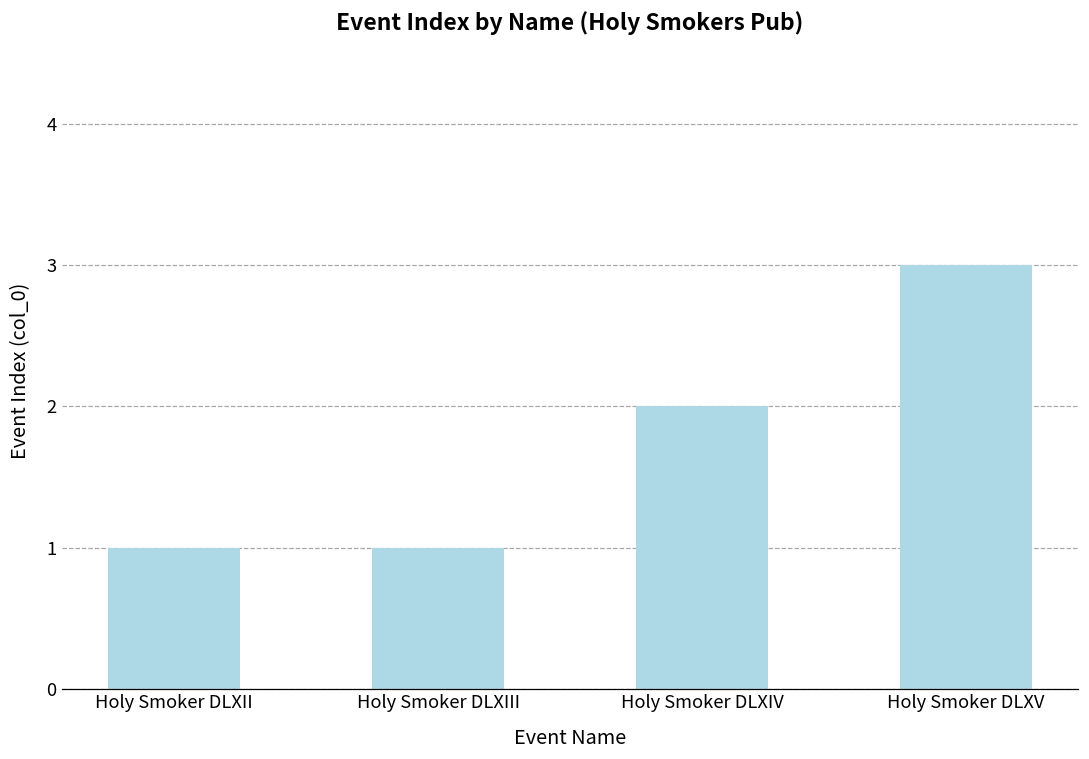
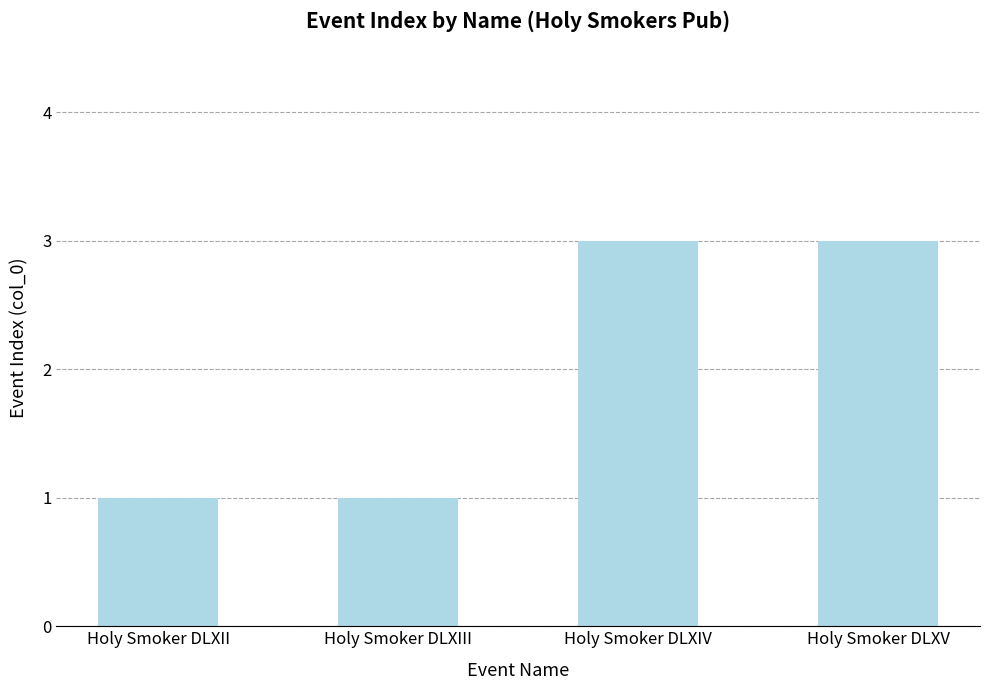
Holy Smoker DLXIV: 2 -> 3
